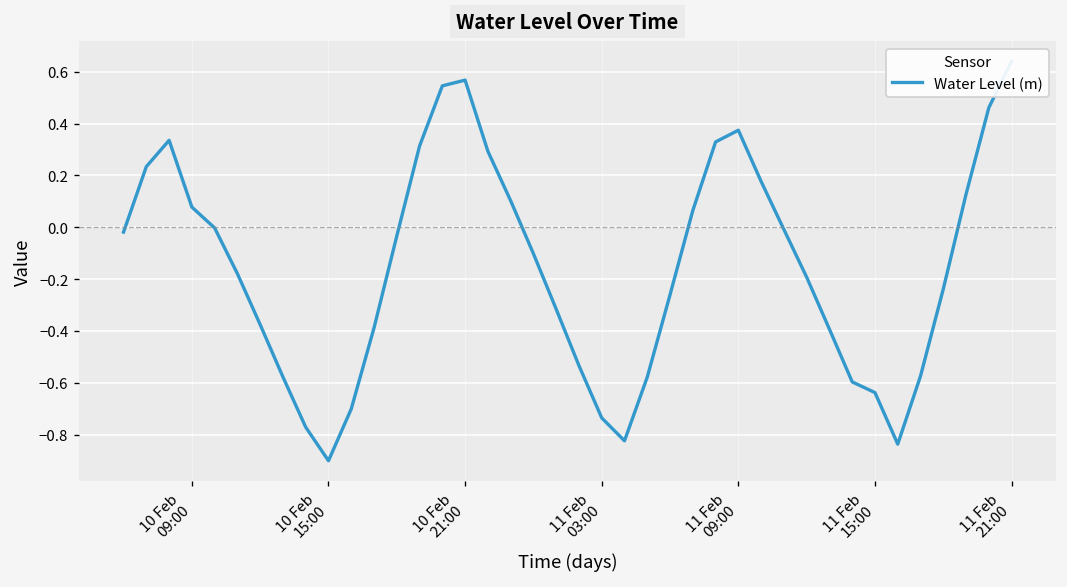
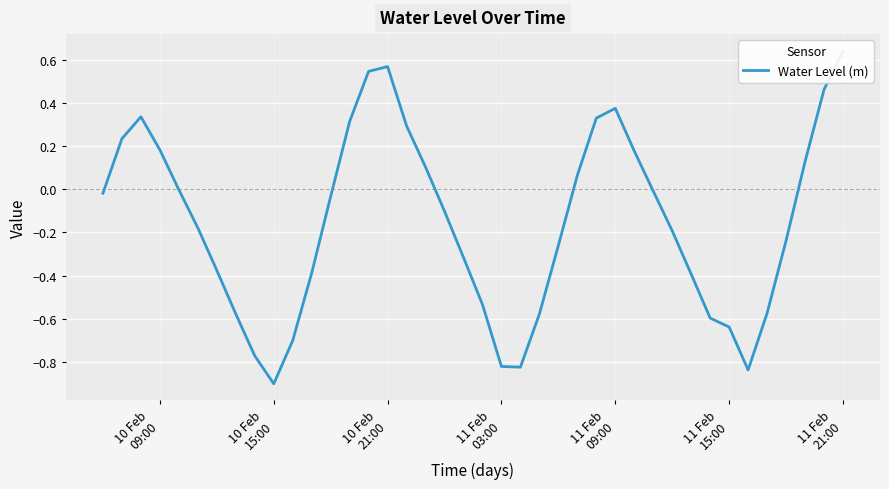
10 Feb 09:00: 0.08 -> 0.18
11 Feb 03:00: -0.74 -> -0.82
